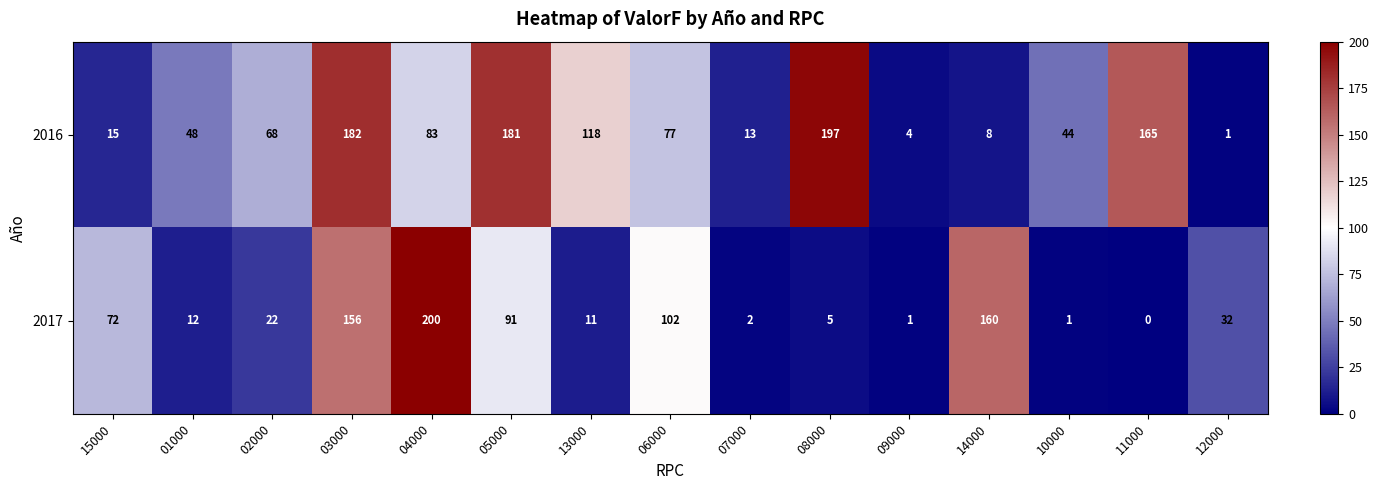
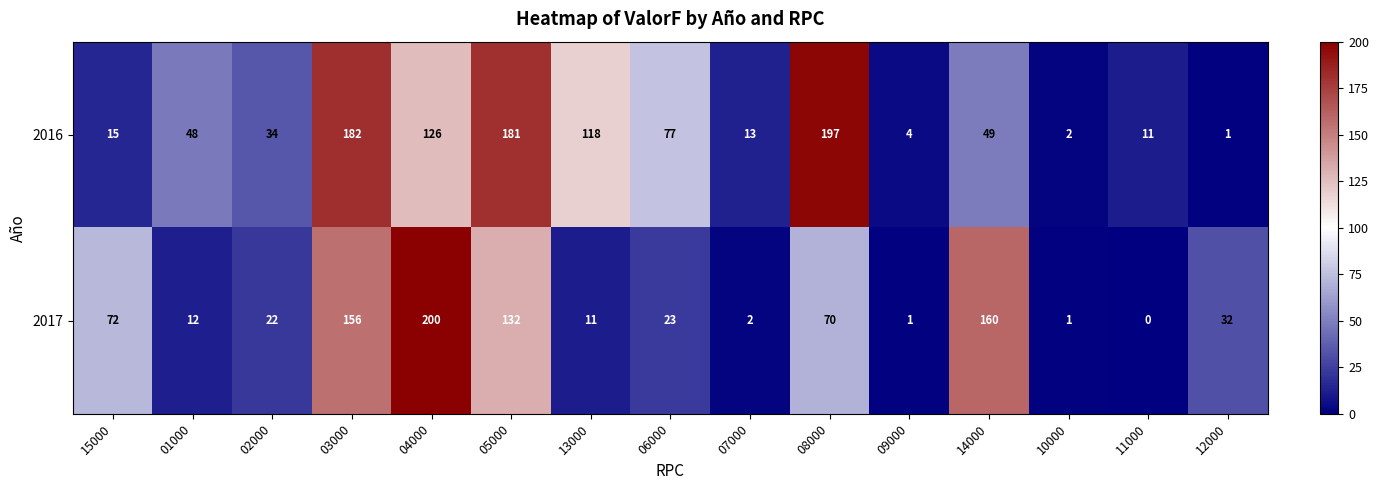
2016, 02000: 68 -> 34
2016, 04000: 83 -> 126
2016, 14000: 8 -> 49
2016, 10000: 44 -> 2
2016, 11000: 165 -> 11
2017, 05000: 91 -> 132
2017, 06000: 102 -> 23
2017, 08000: 5 -> 70
